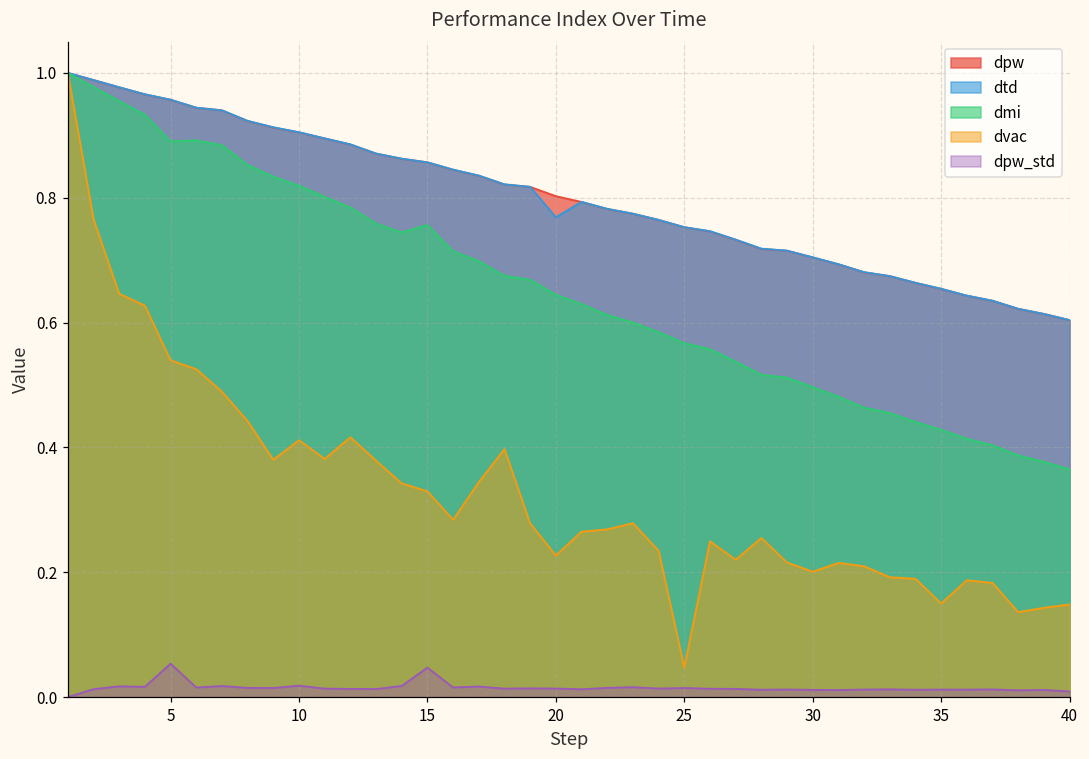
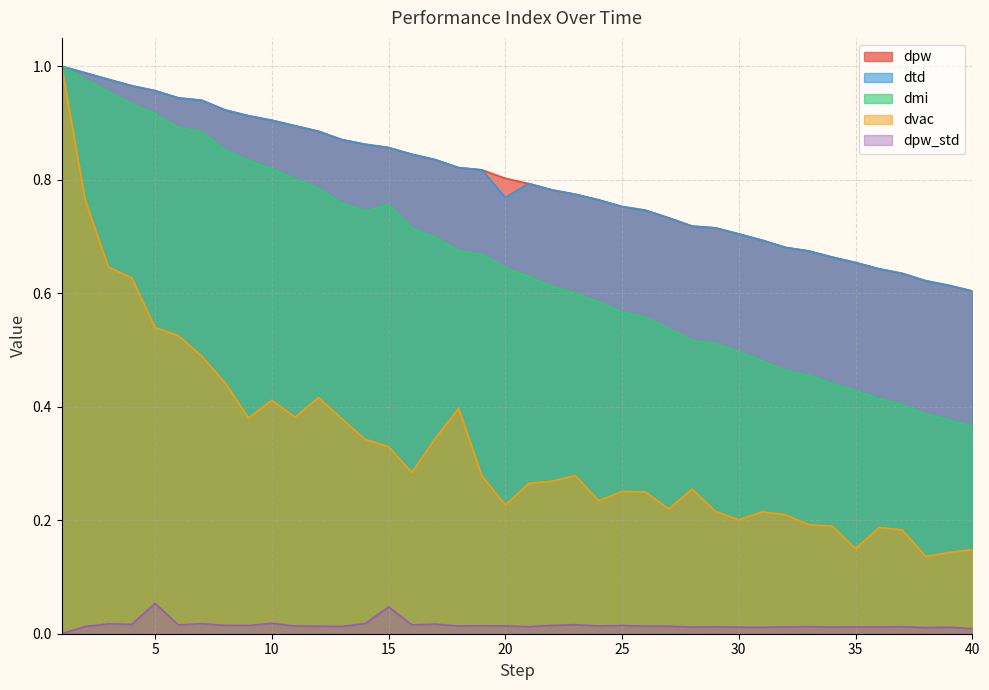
dmi, 5: 0.89 -> 0.92
dvac, 25: 0.05 -> 0.25
